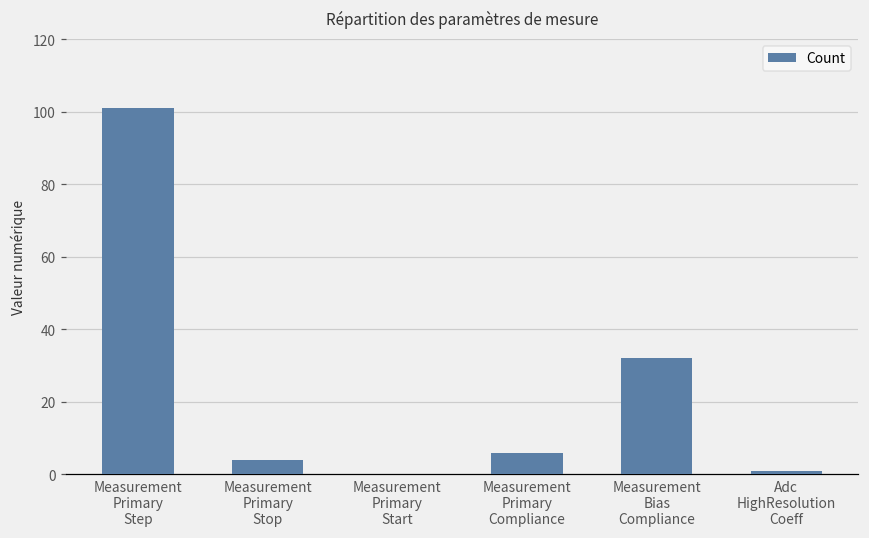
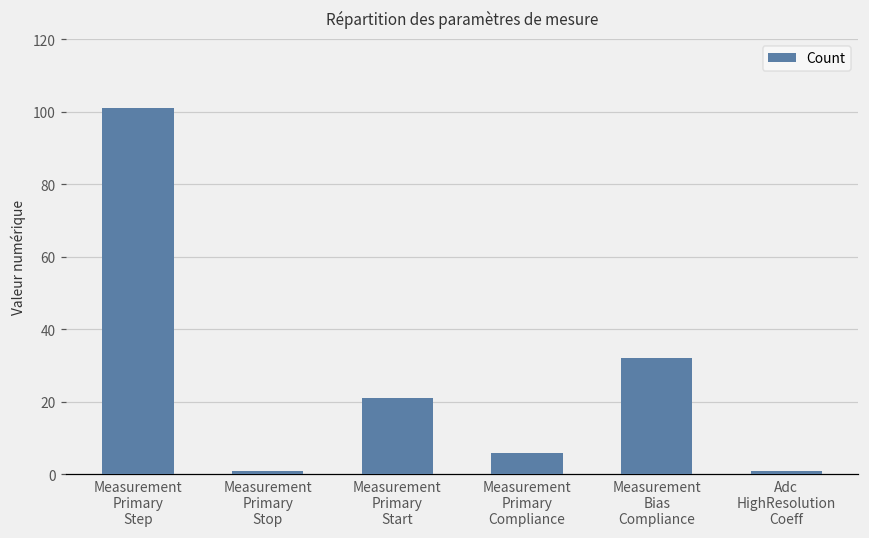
Measurement Primary Stop: 4 -> 1
Measurement Primary Start: 0 -> 21
